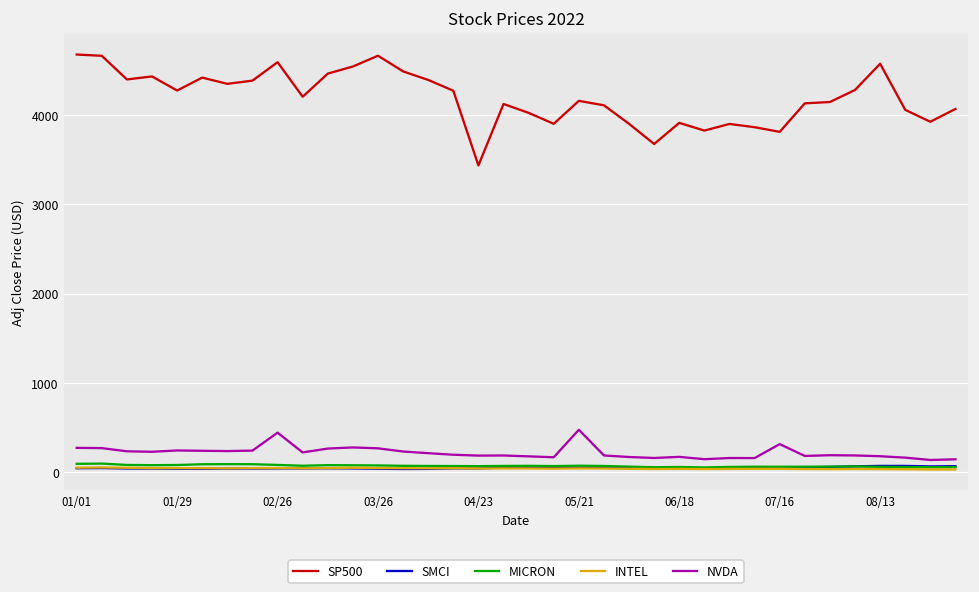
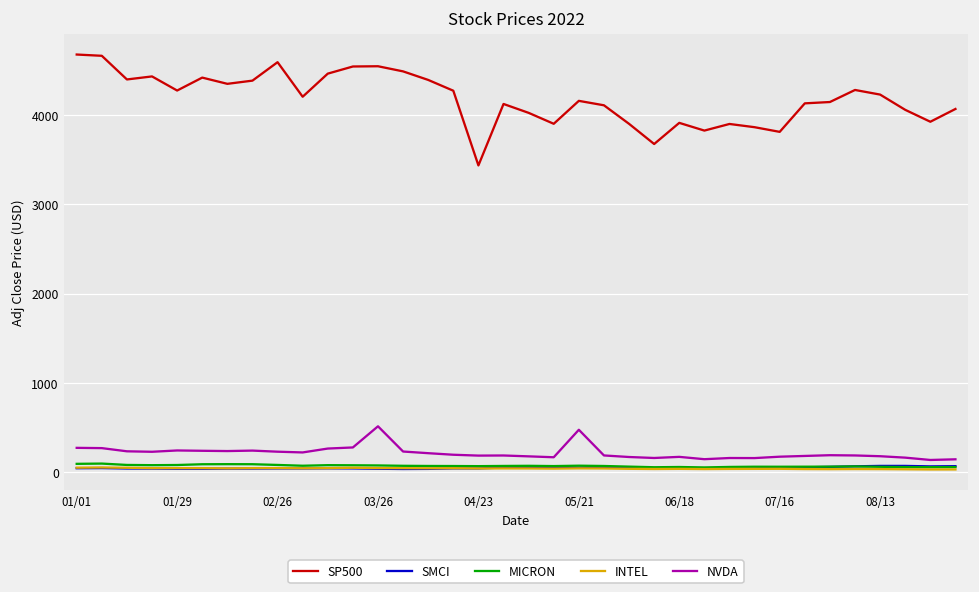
NVDA, 02/26: 400 -> 200
SP500, 03/26: 4700 -> 4500
NVDA, 03/26: 300 -> 500
NVDA, 07/16: 300 -> 200
SP500, 08/13: 4600 -> 4200
